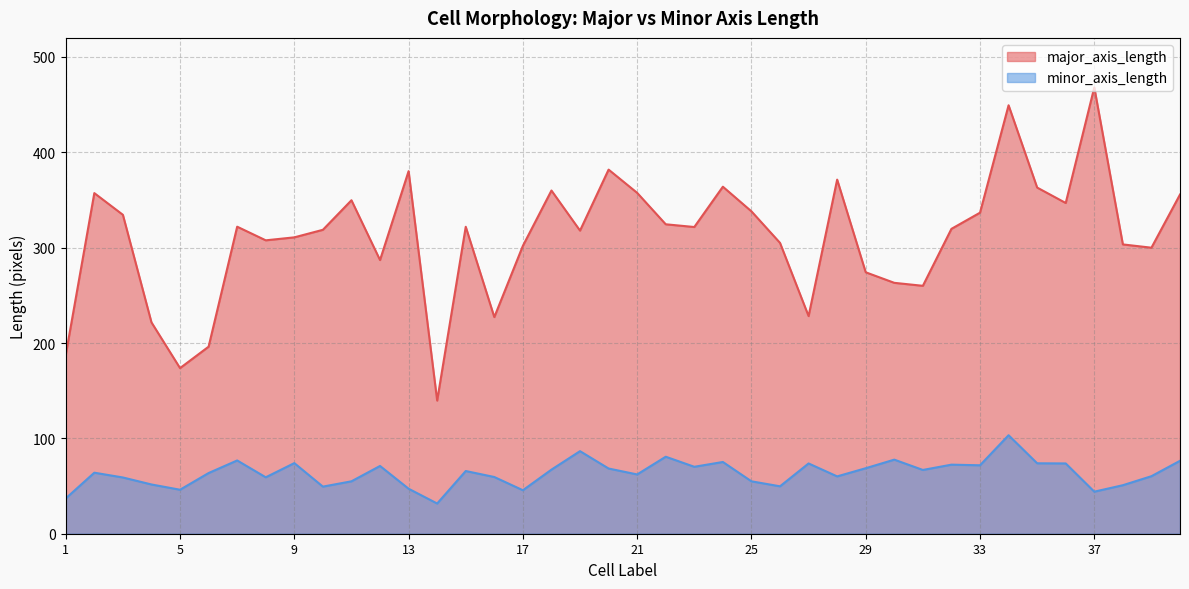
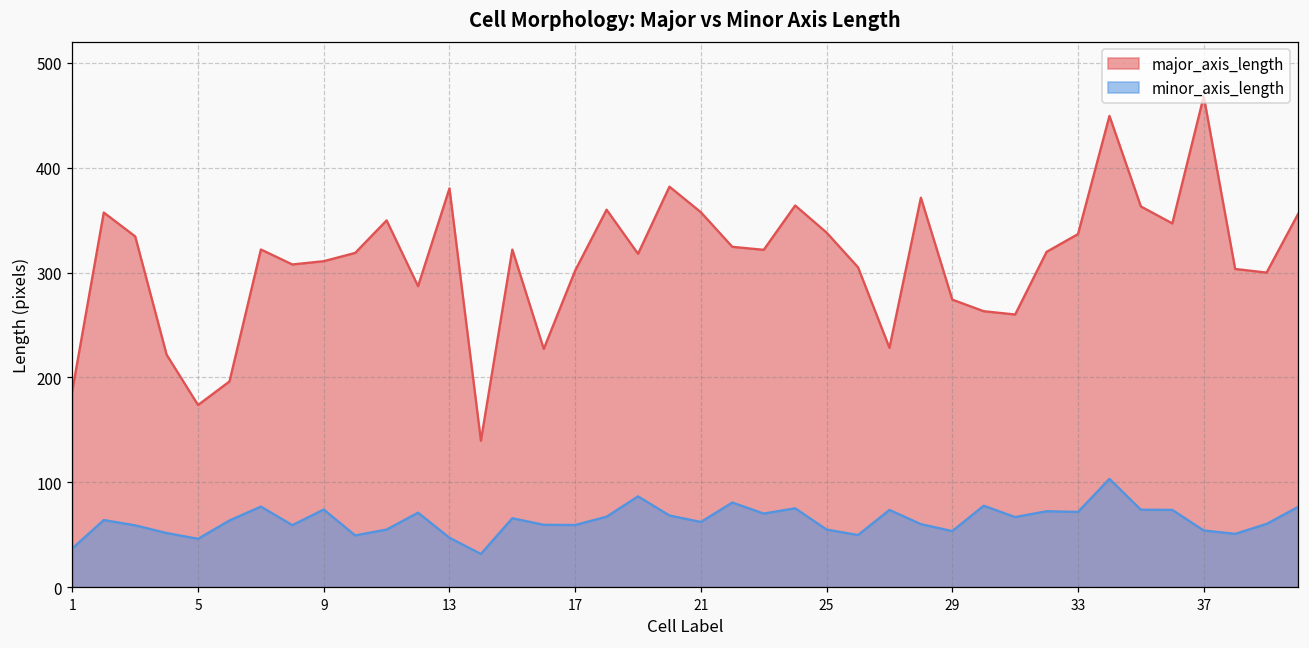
minor_axis_length, 17: 50 -> 60
minor_axis_length, 29: 70 -> 50
minor_axis_length, 37: 40 -> 50
